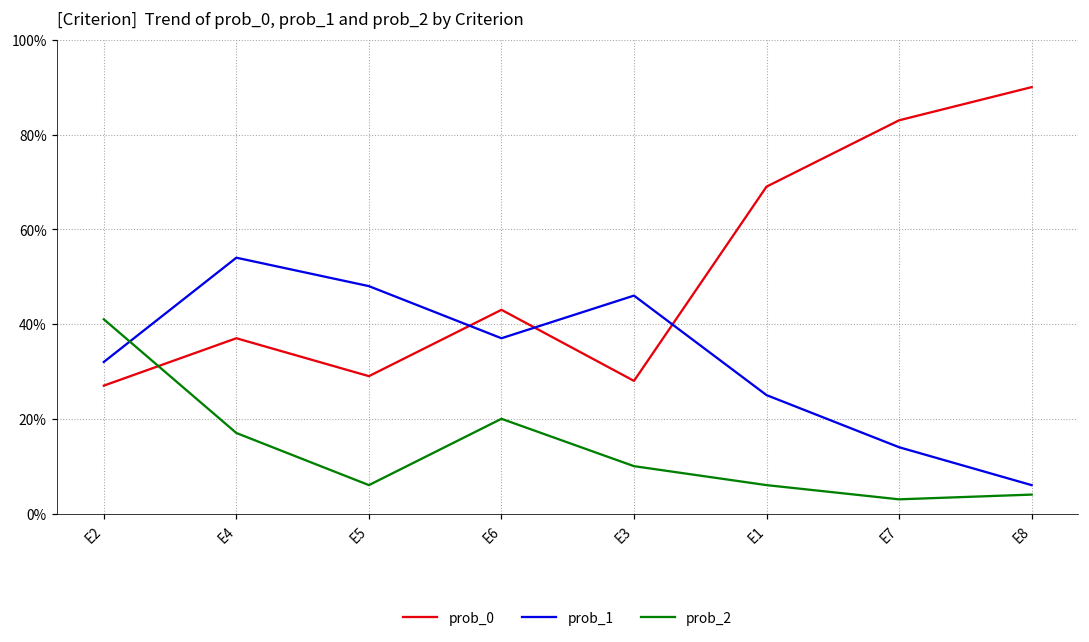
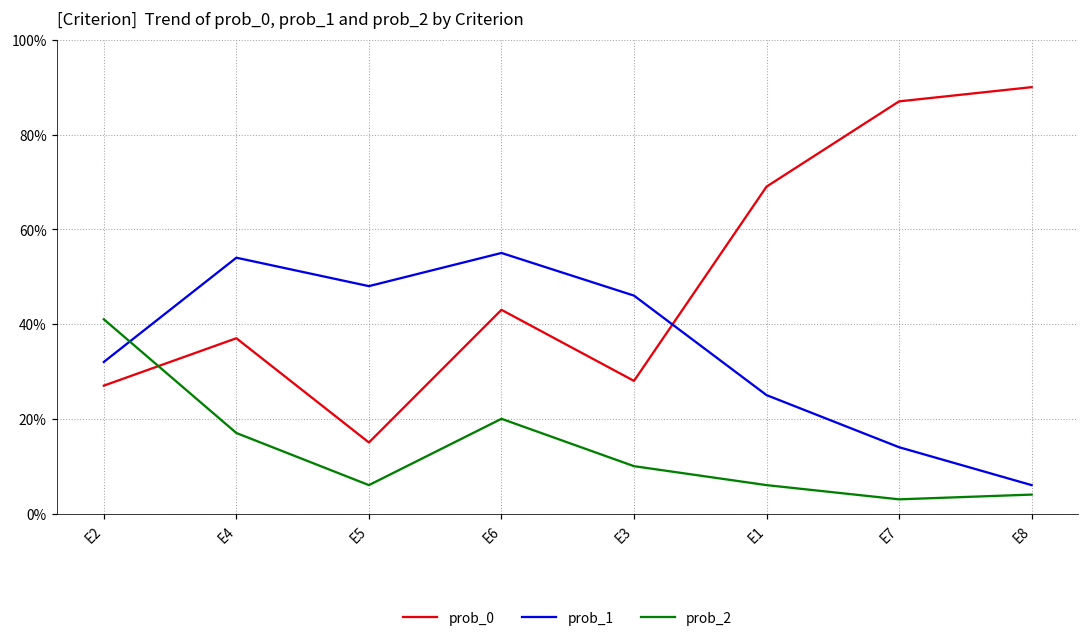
prob_0, E5: 29% -> 15%
prob_1, E6: 37% -> 55%
prob_0, E7: 83% -> 87%
